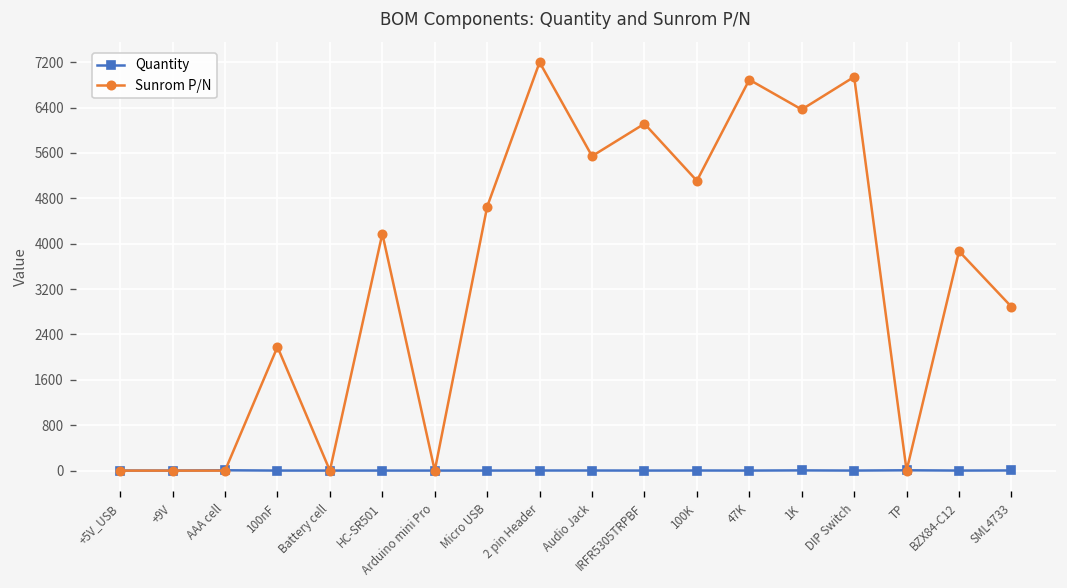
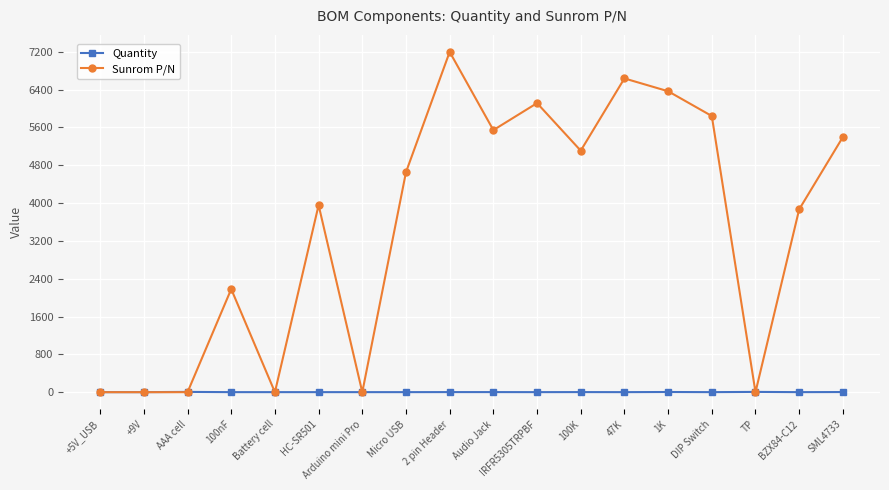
Sunrom P/N, HC-SR501: 4200 -> 4000
Sunrom P/N, 47K: 6900 -> 6600
Sunrom P/N, DIP Switch: 6900 -> 5800
Sunrom P/N, SML4733: 2900 -> 5400
